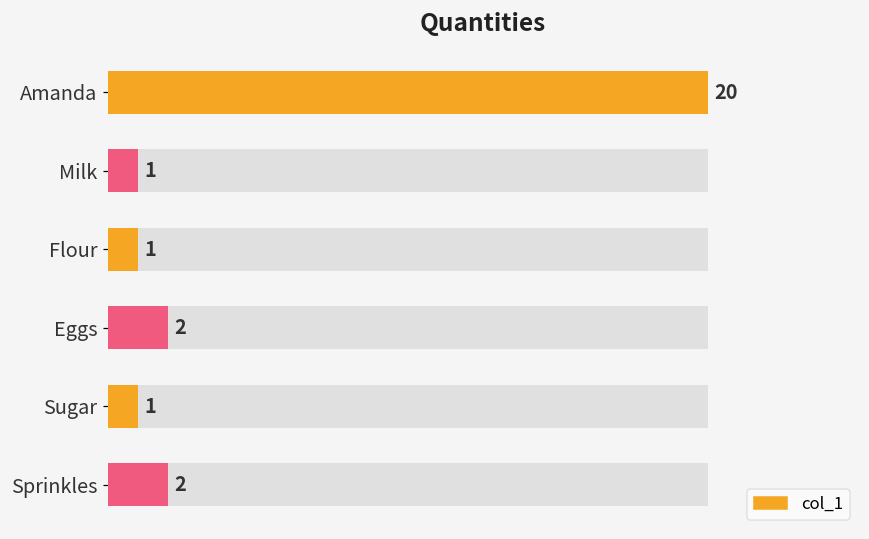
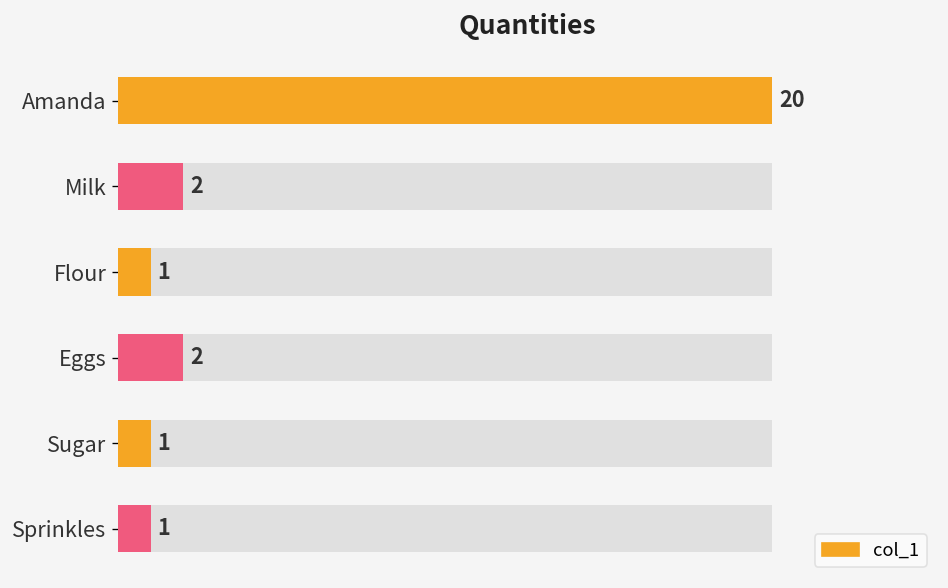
col_1, Milk: 1 -> 2
col_1, Sprinkles: 2 -> 1
